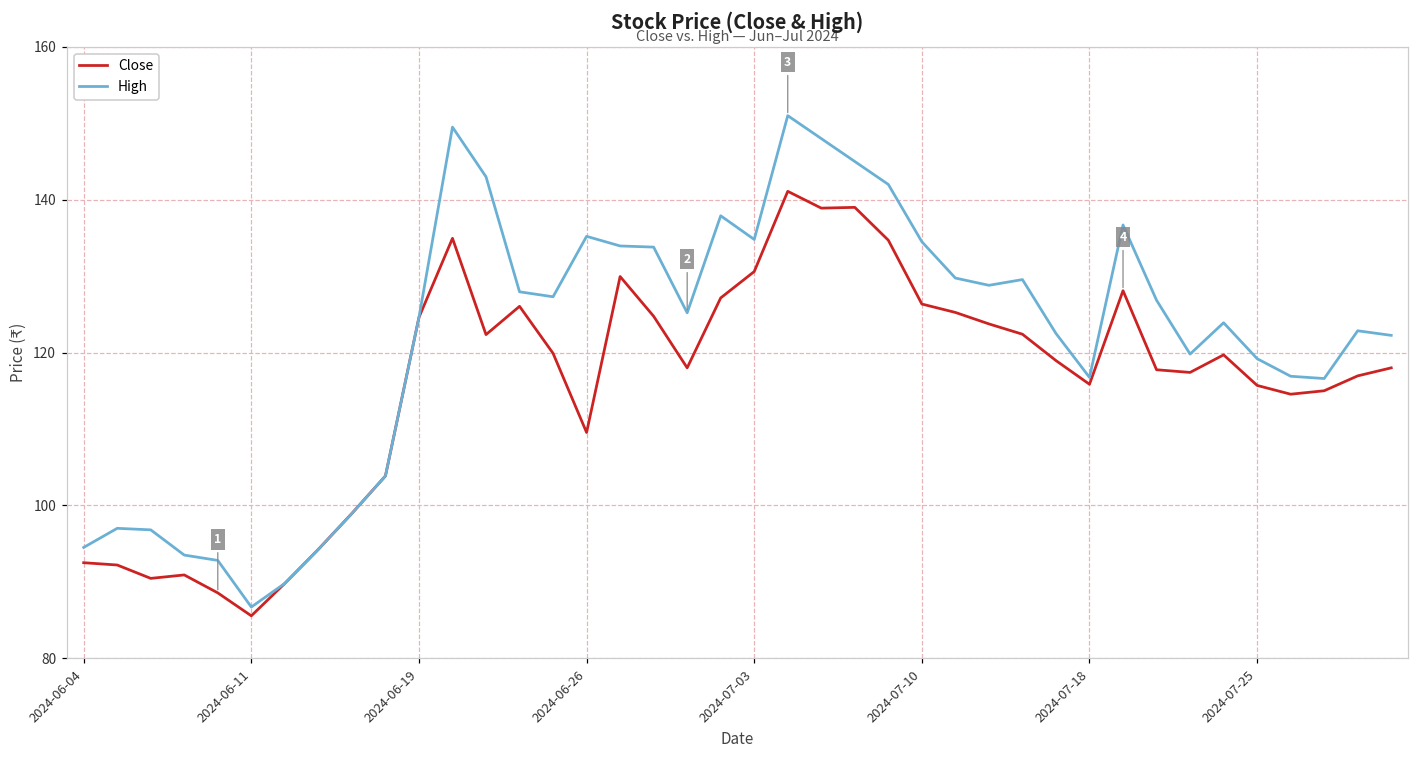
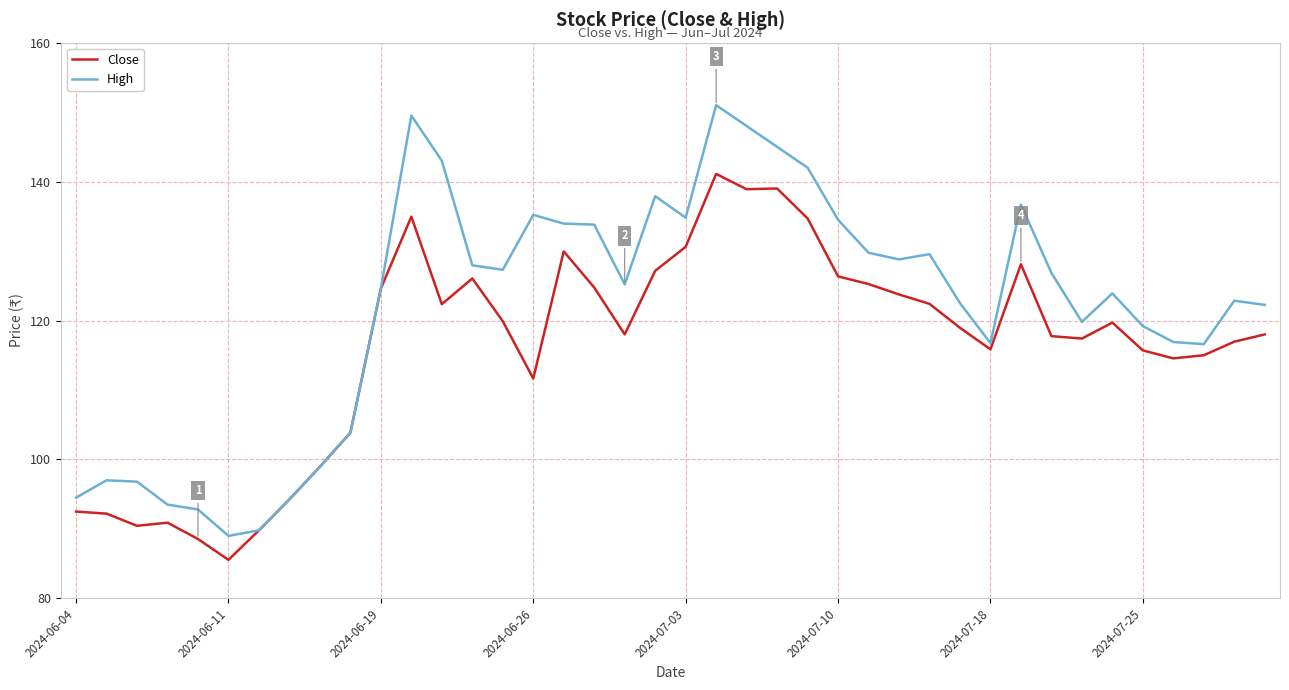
High, 2024-06-11: 87 -> 89
Close, 2024-06-26: 110 -> 112
